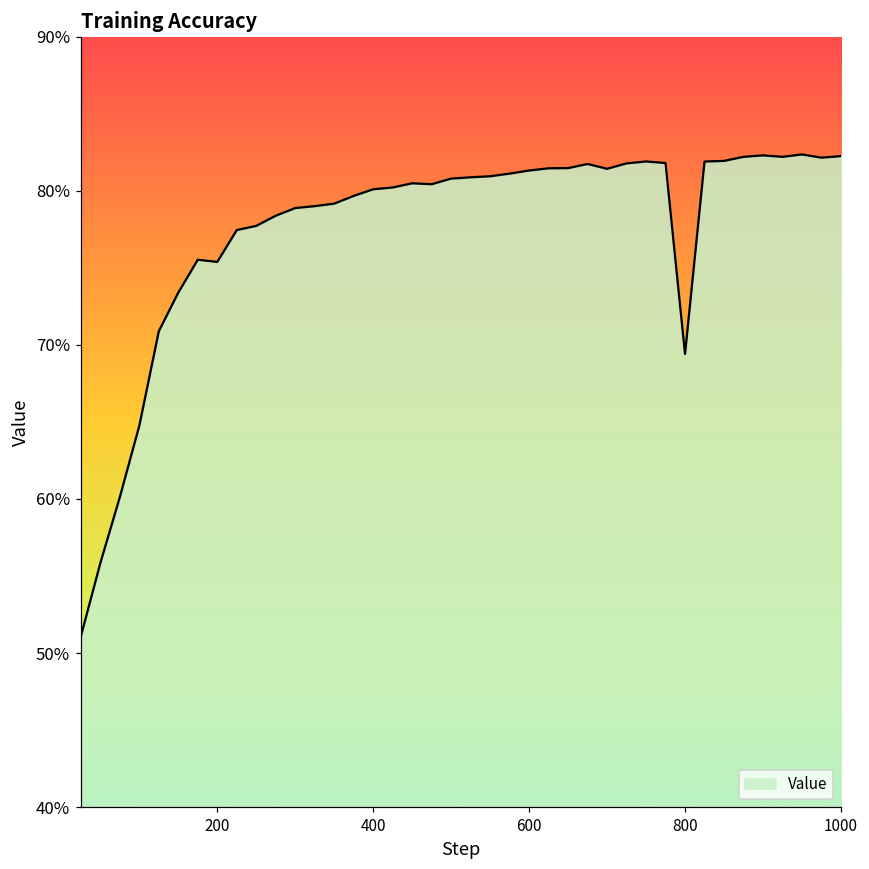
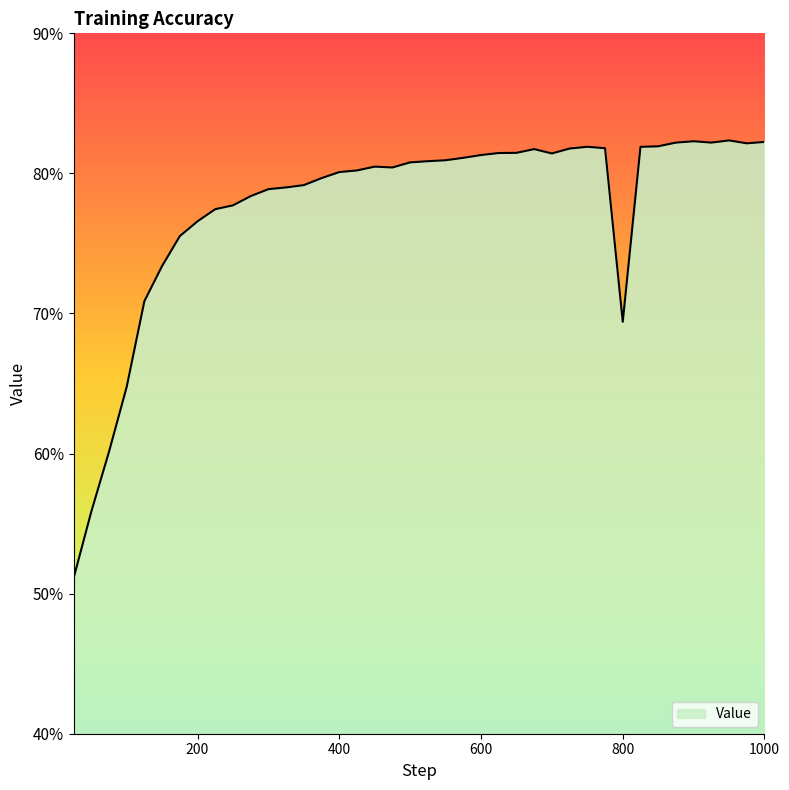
200: 75.4% -> 76.6%
